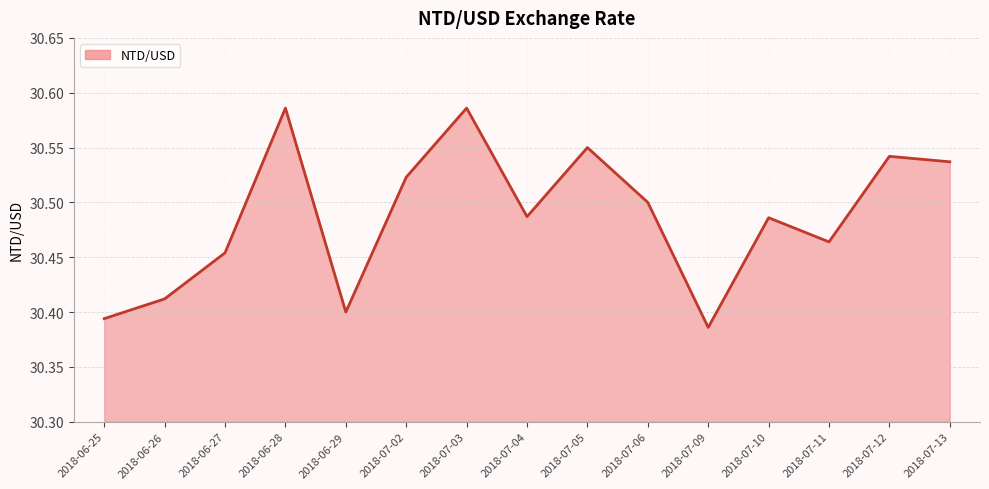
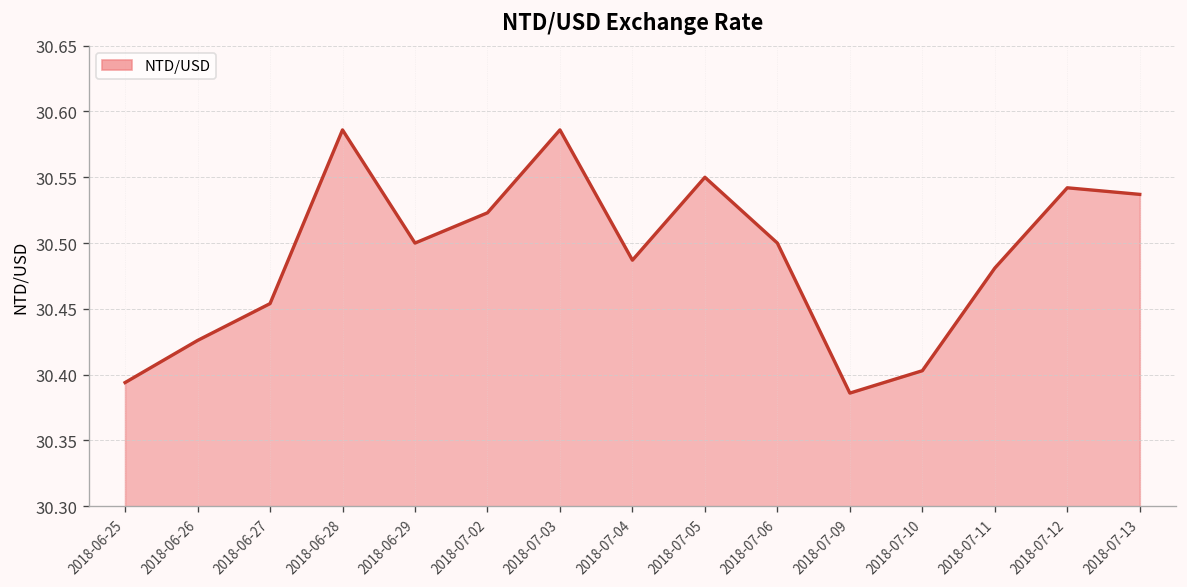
2018-06-26: 30.412 -> 30.426
2018-06-29: 30.4 -> 30.5
2018-07-10: 30.486 -> 30.403
2018-07-11: 30.464 -> 30.481
